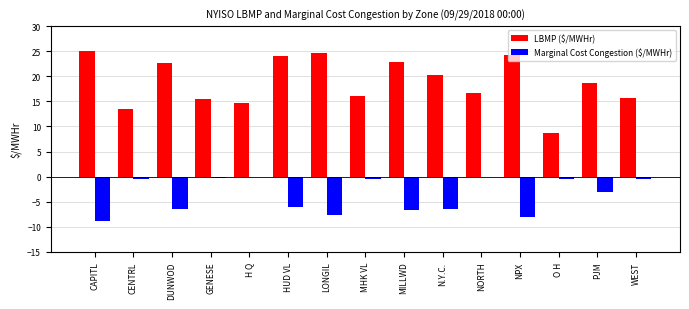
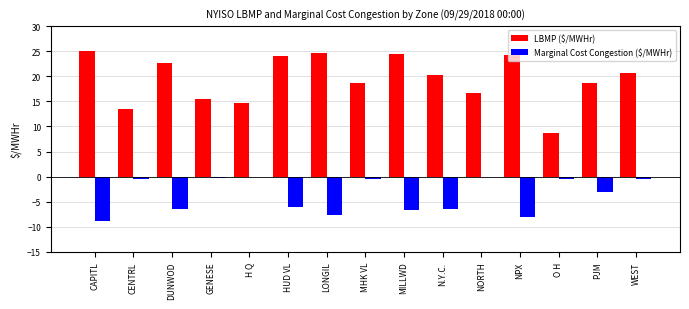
LBMP ($/MWHr), MHK VL: 16 -> 19
LBMP ($/MWHr), MILLWD: 23 -> 25
LBMP ($/MWHr), WEST: 16 -> 21
